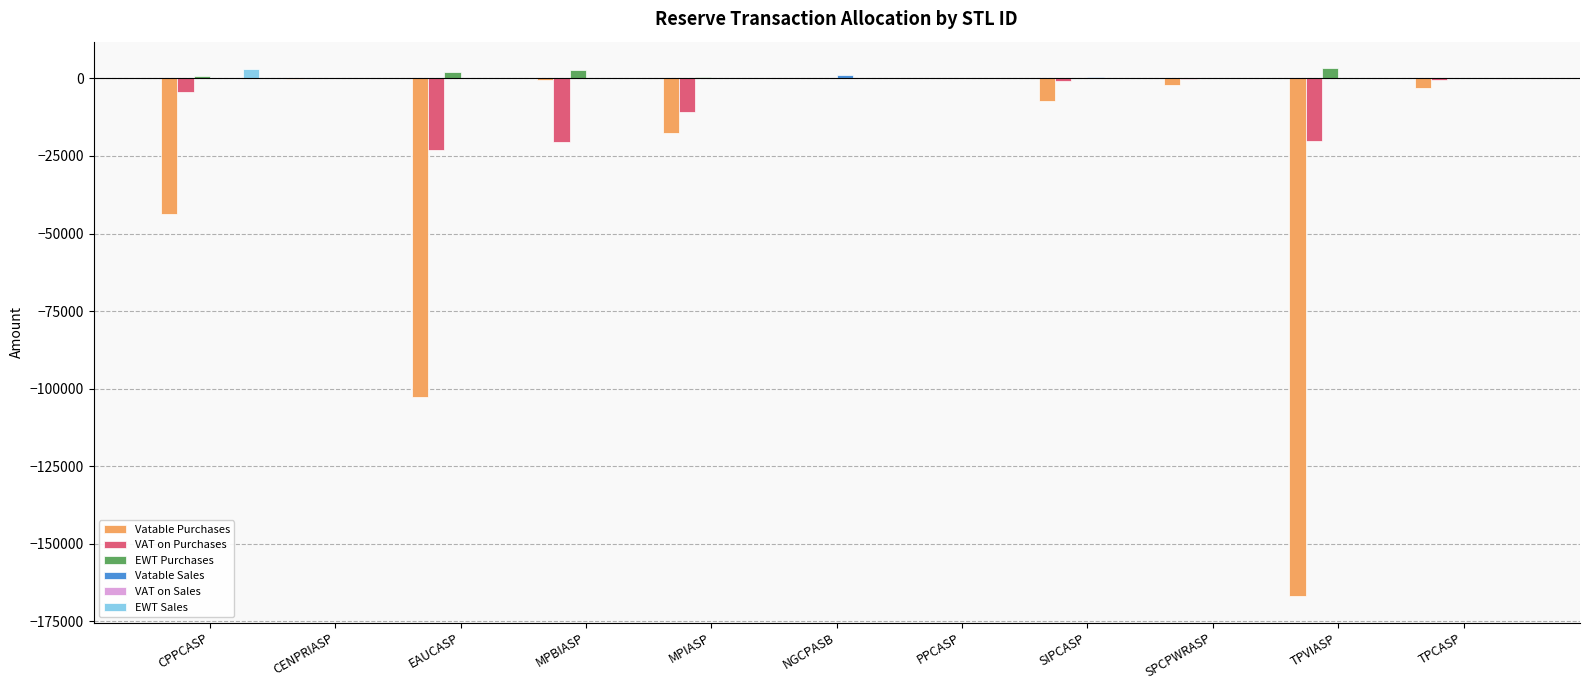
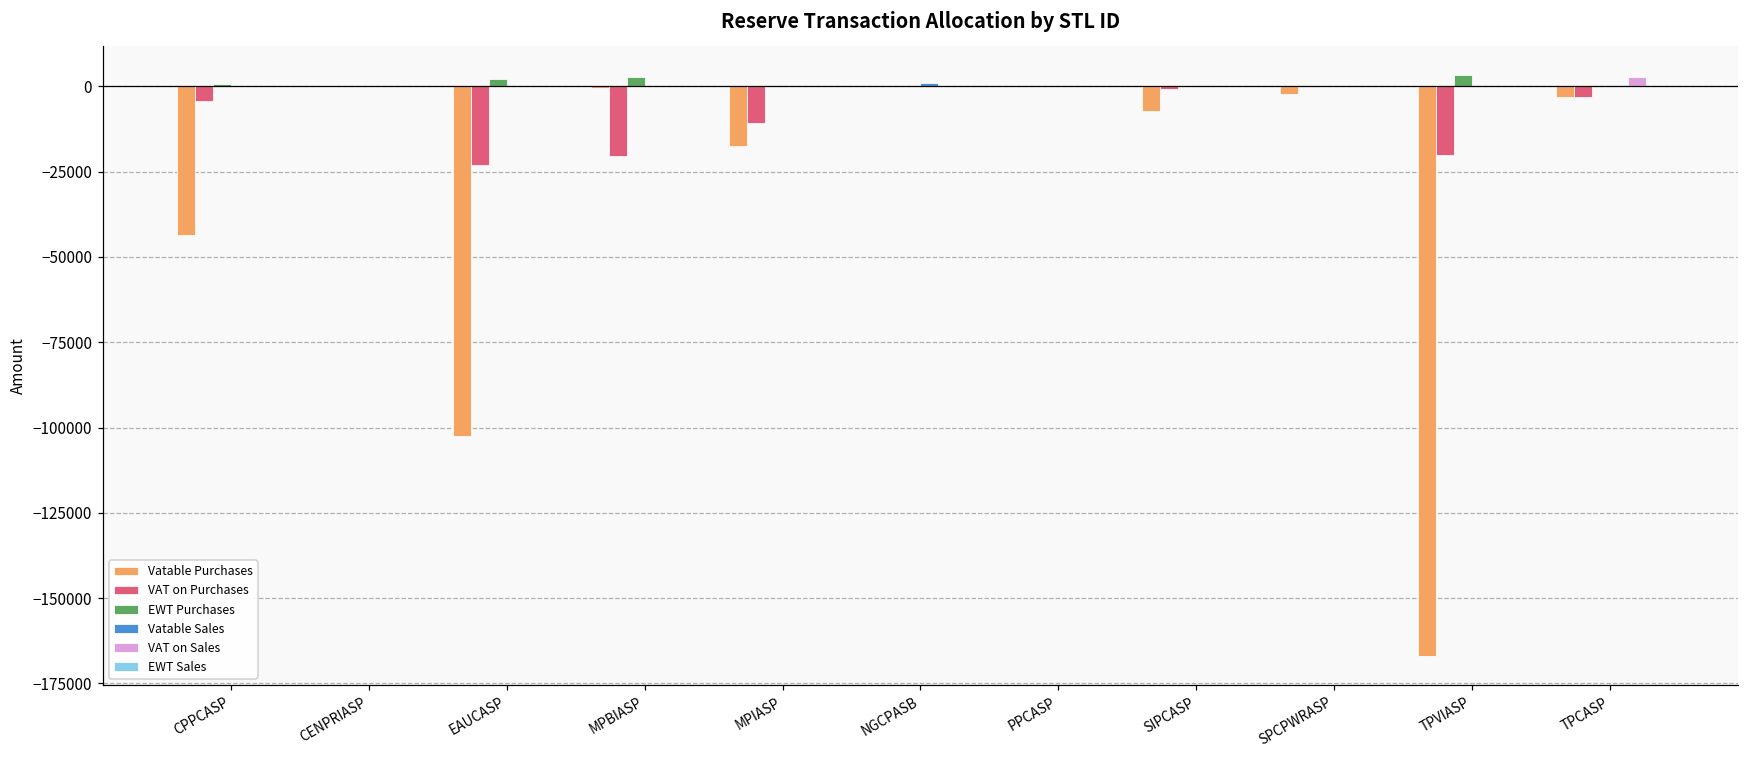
EWT Sales, CPPCASP: 3000 -> 0
VAT on Purchases, TPCASP: 0 -> -3000
VAT on Sales, TPCASP: 0 -> 3000
